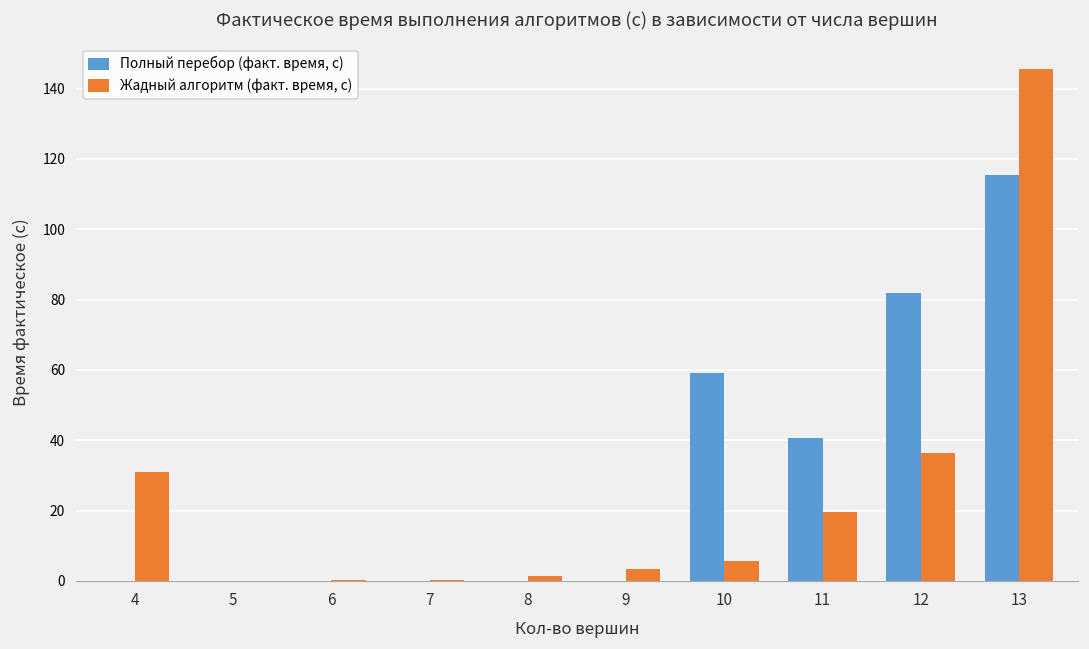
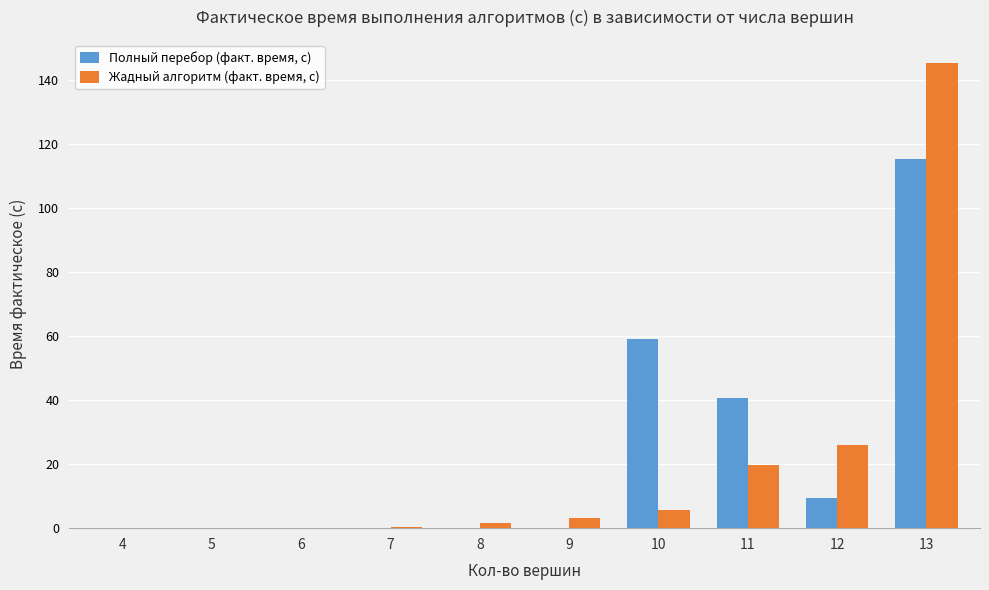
Жадный алгоритм (факт. время, с), 4: 31 -> 0
Полный перебор (факт. время, с), 12: 82 -> 9
Жадный алгоритм (факт. время, с), 12: 36 -> 26
